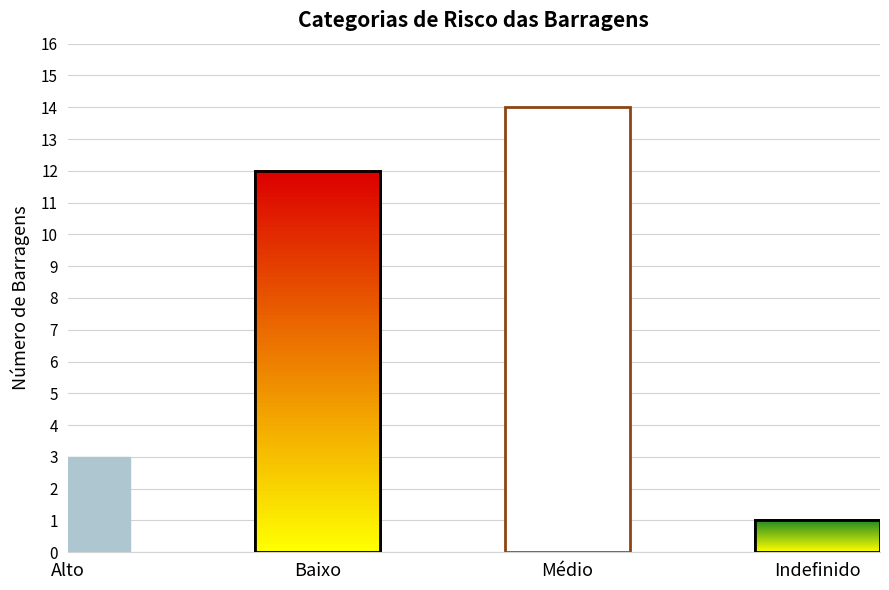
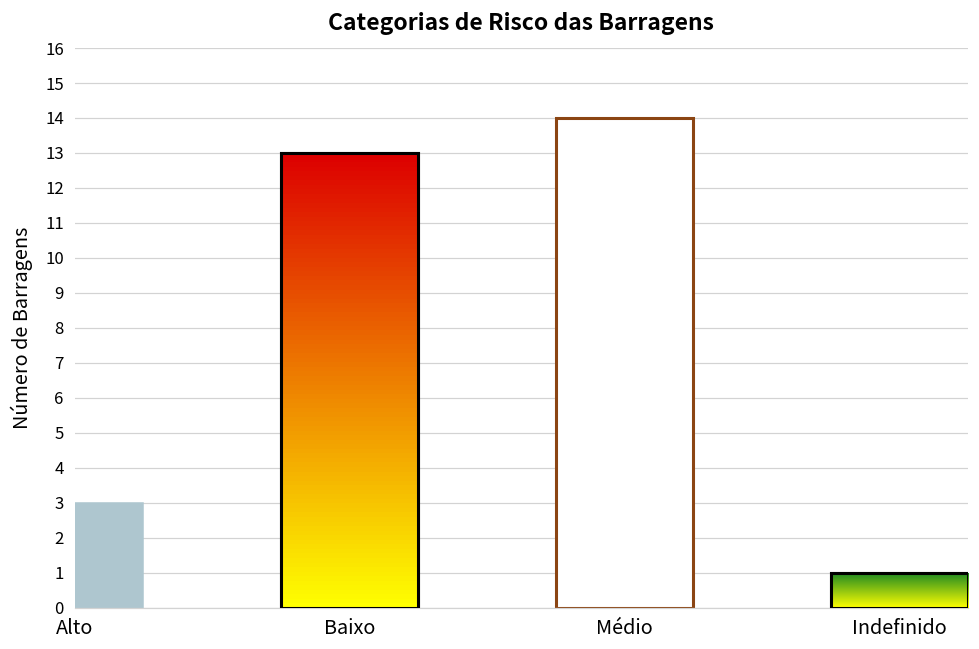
Baixo: 12 -> 13
